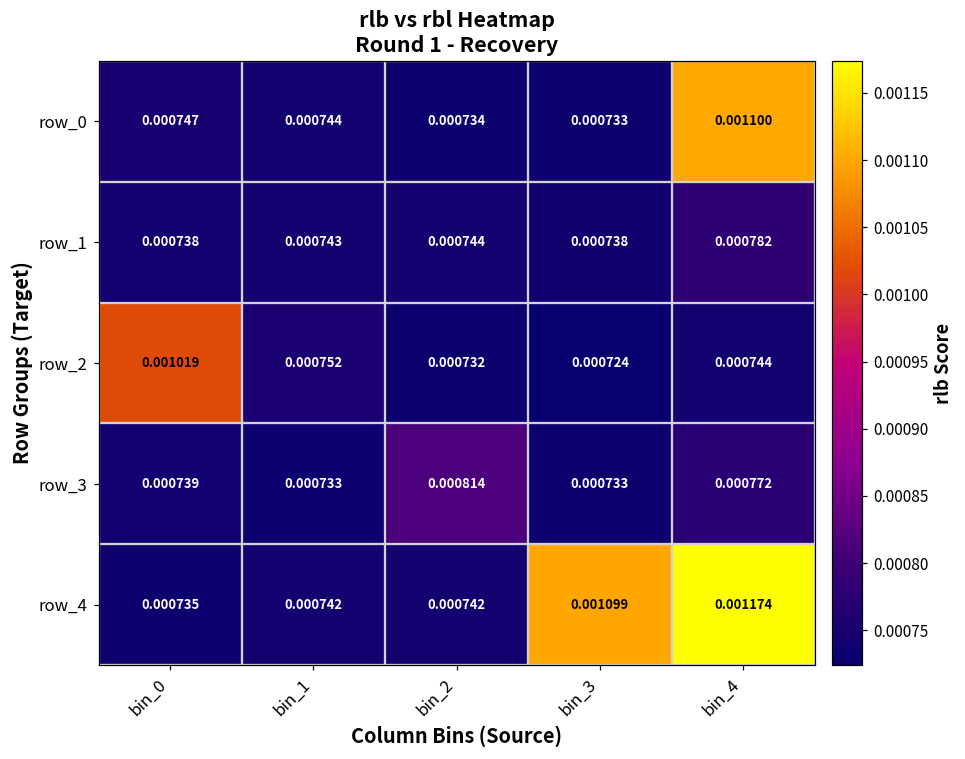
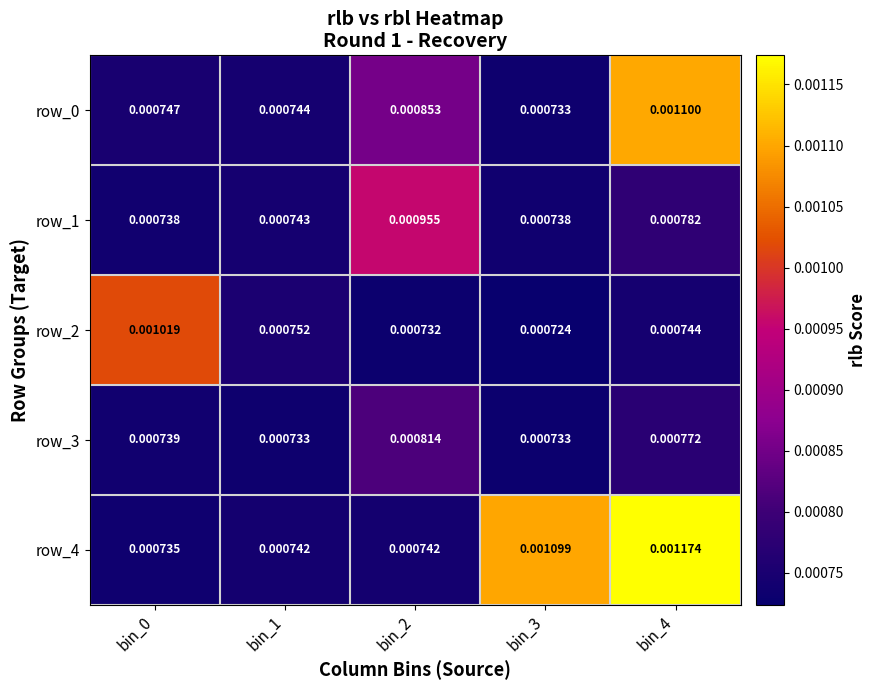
row_0, bin_2: 0.000734 -> 0.000853
row_1, bin_2: 0.000744 -> 0.000955
